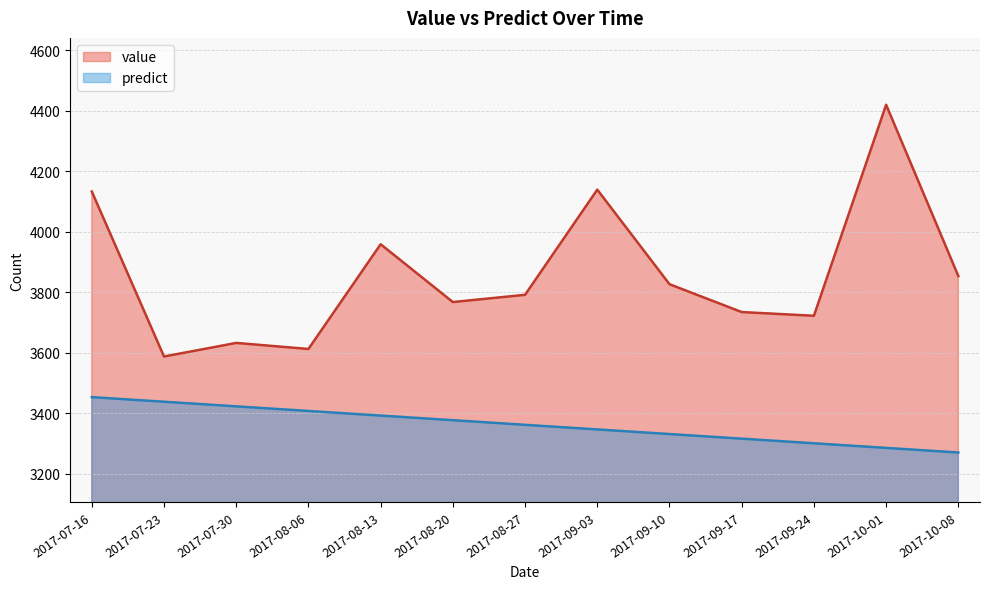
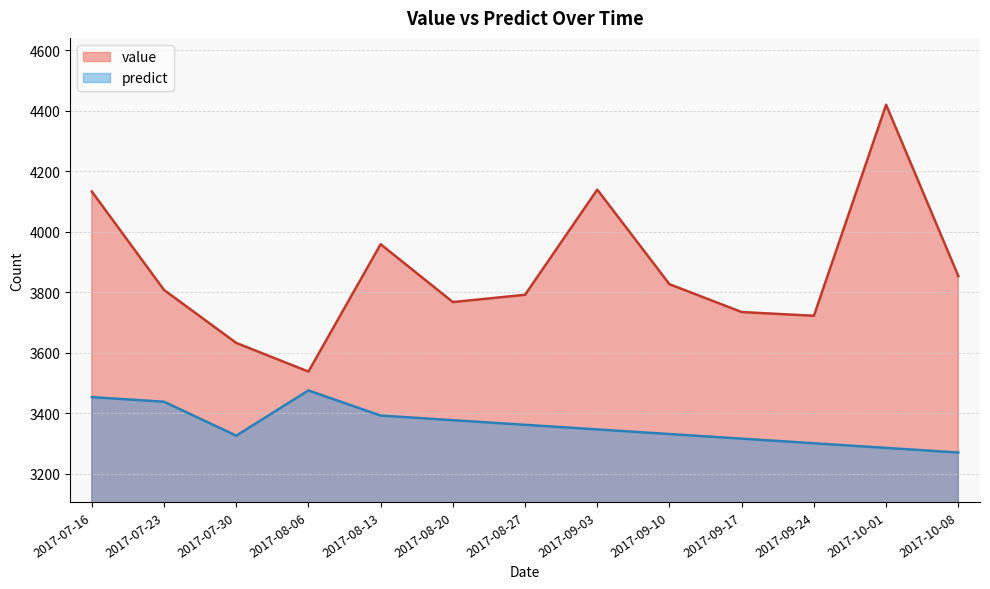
value, 2017-07-23: 3590 -> 3810
predict, 2017-07-30: 3420 -> 3330
value, 2017-08-06: 3610 -> 3540
predict, 2017-08-06: 3410 -> 3480
